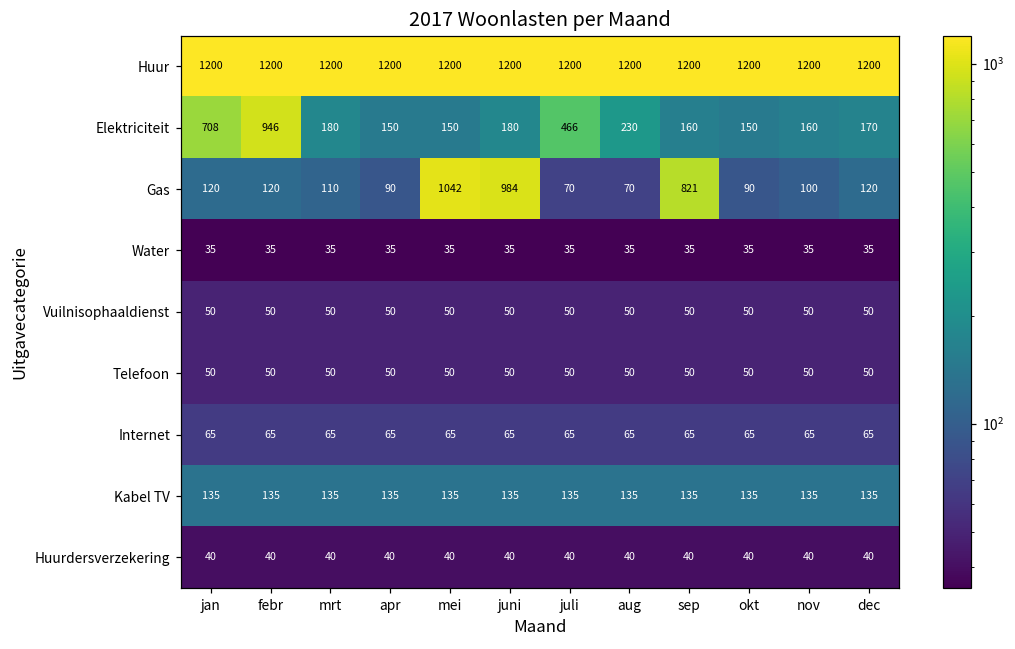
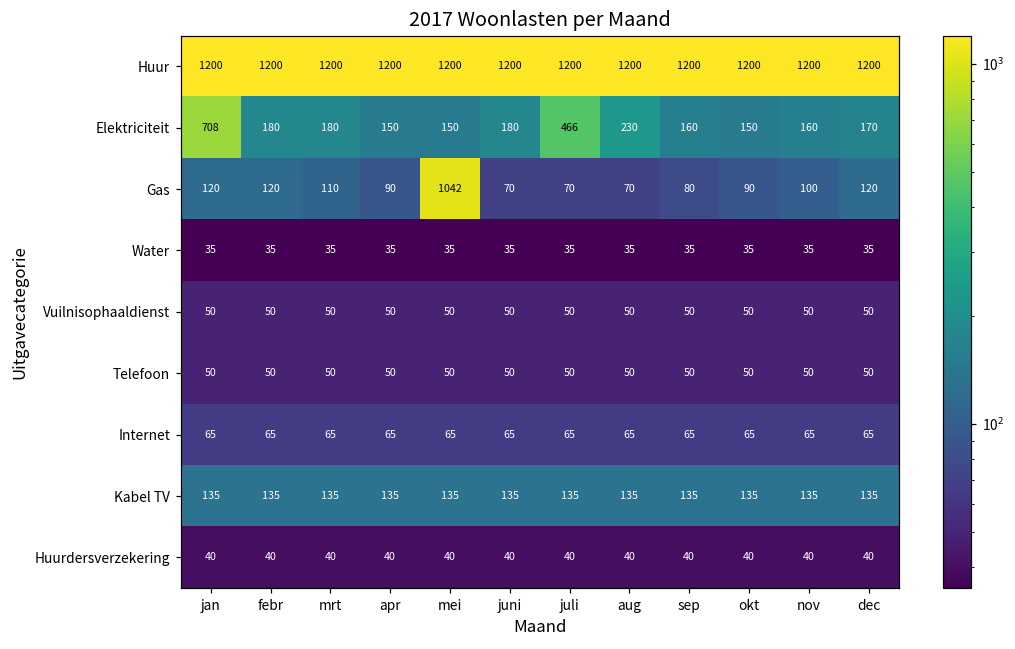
Elektriciteit, febr: 946 -> 180
Gas, juni: 984 -> 70
Gas, sep: 821 -> 80
